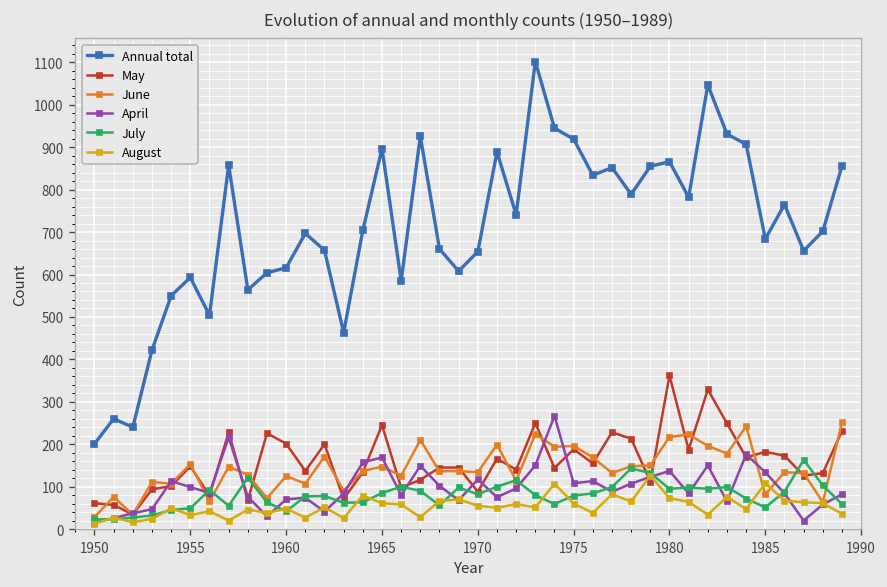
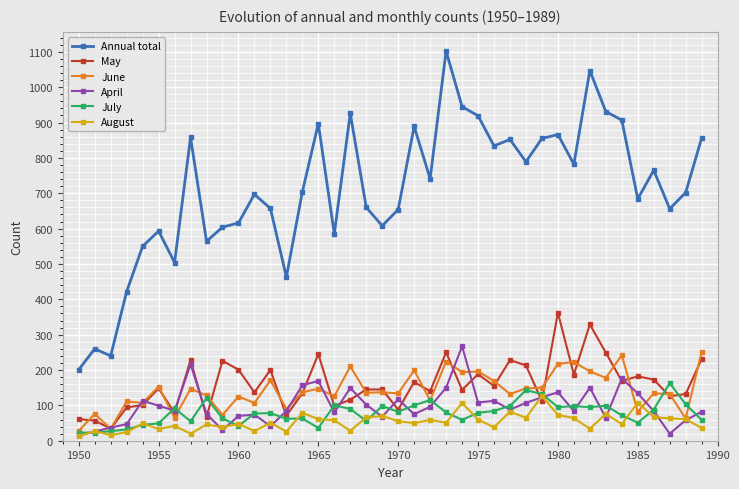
July, 1965: 90 -> 40
